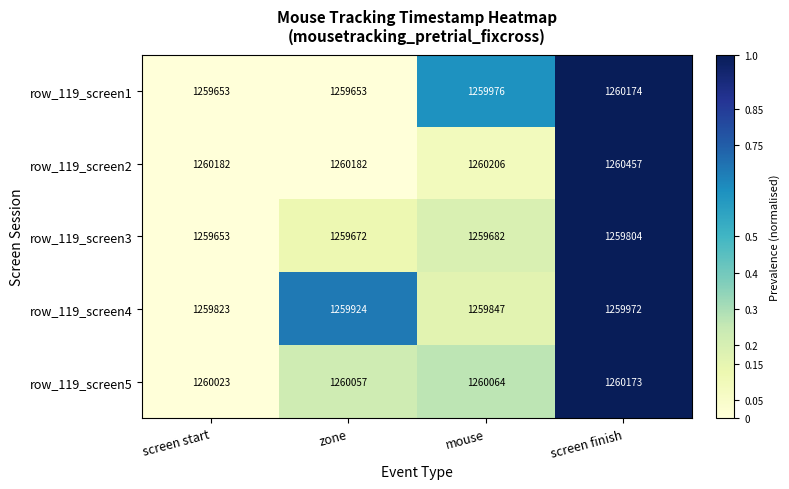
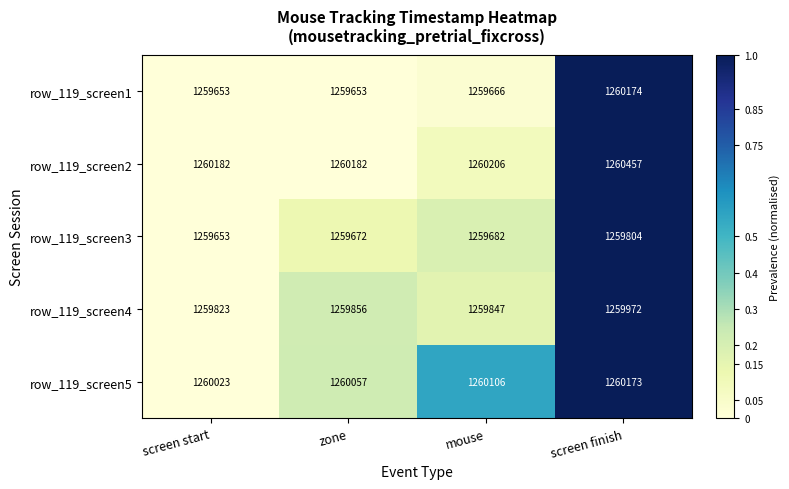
row_119_screen1, mouse: 1259976 -> 1259666
row_119_screen4, zone: 1259924 -> 1259856
row_119_screen5, mouse: 1260064 -> 1260106
